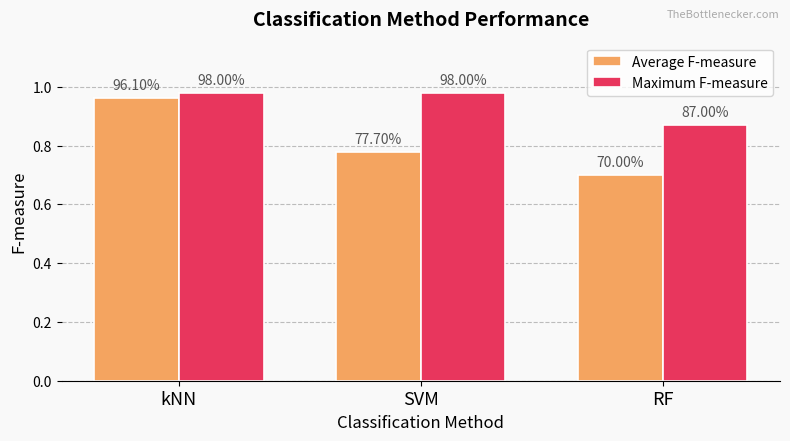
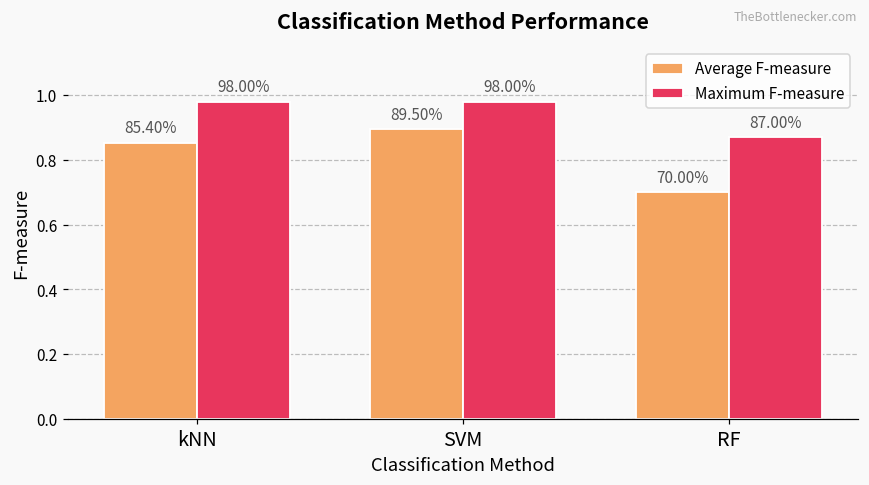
Average F-measure, kNN: 96.10% -> 85.40%
Average F-measure, SVM: 77.70% -> 89.50%
